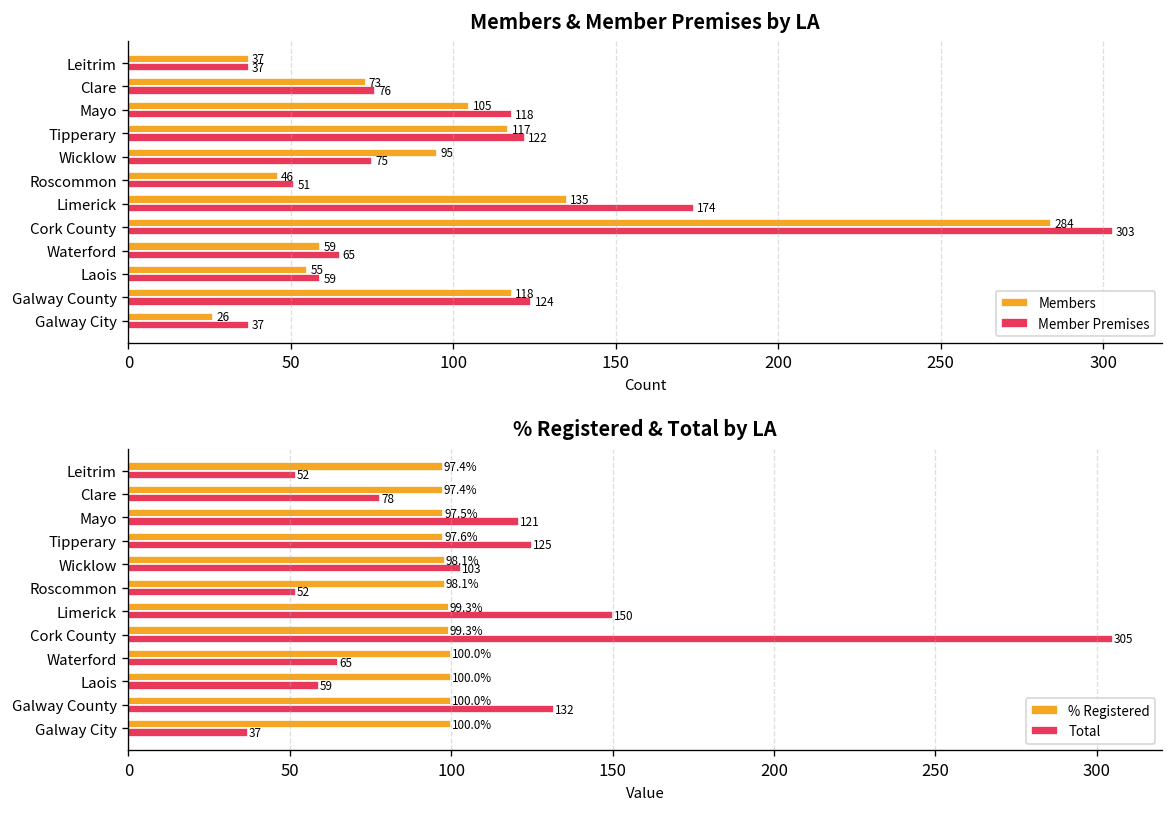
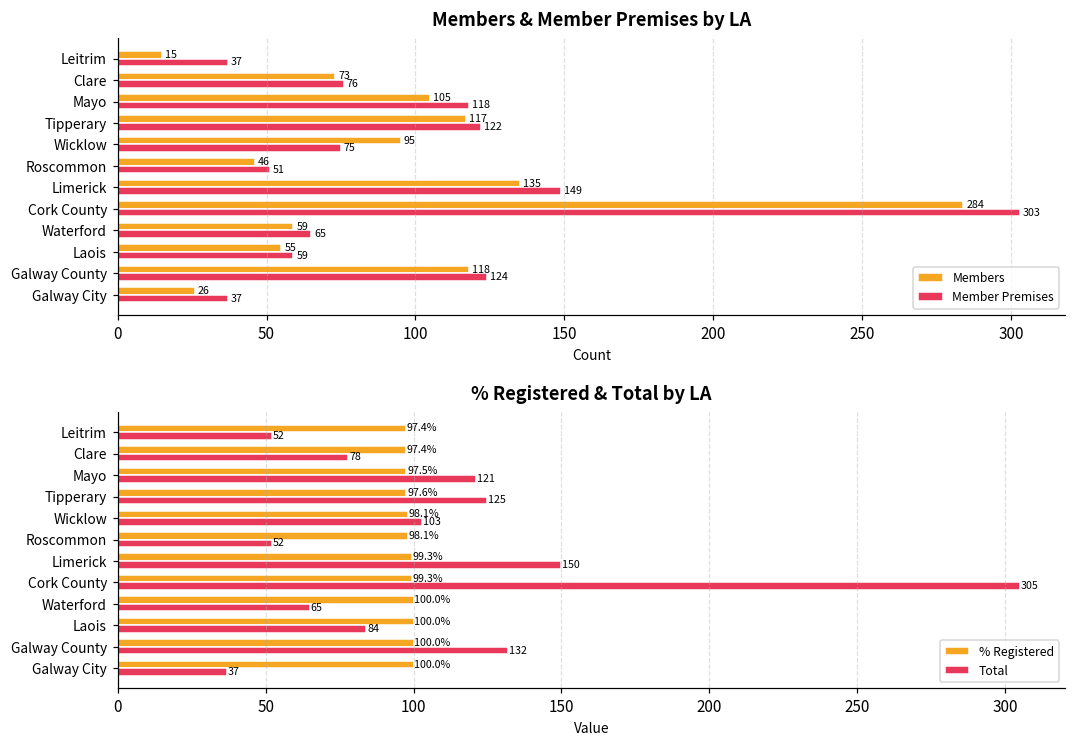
Members & Member Premises by LA, Members, Leitrim: 37 -> 15
Members & Member Premises by LA, Member Premises, Limerick: 174 -> 149
% Registered & Total by LA, Total, Laois: 59 -> 84
